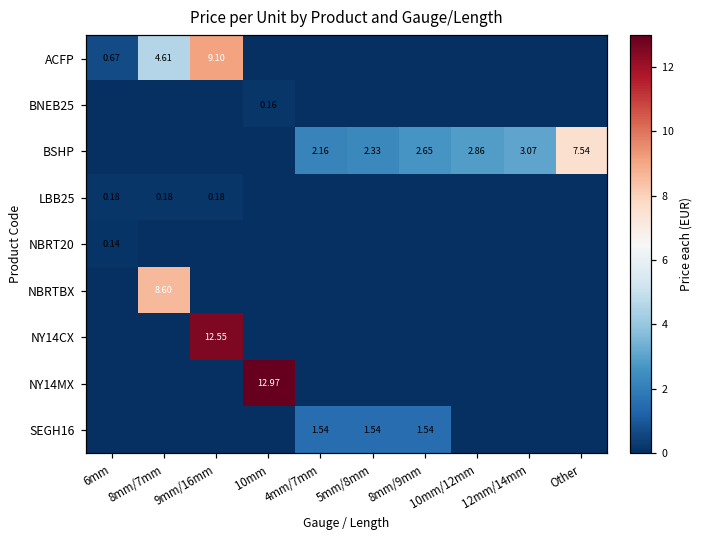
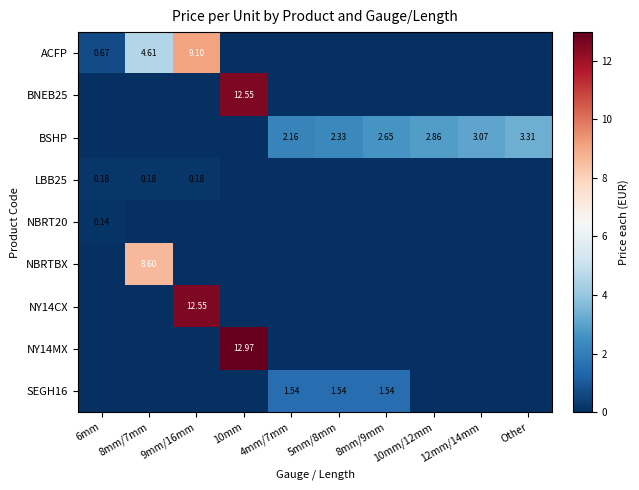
BNEB25, 10mm: 0.16 -> 12.55
BSHP, Other: 7.54 -> 3.31
